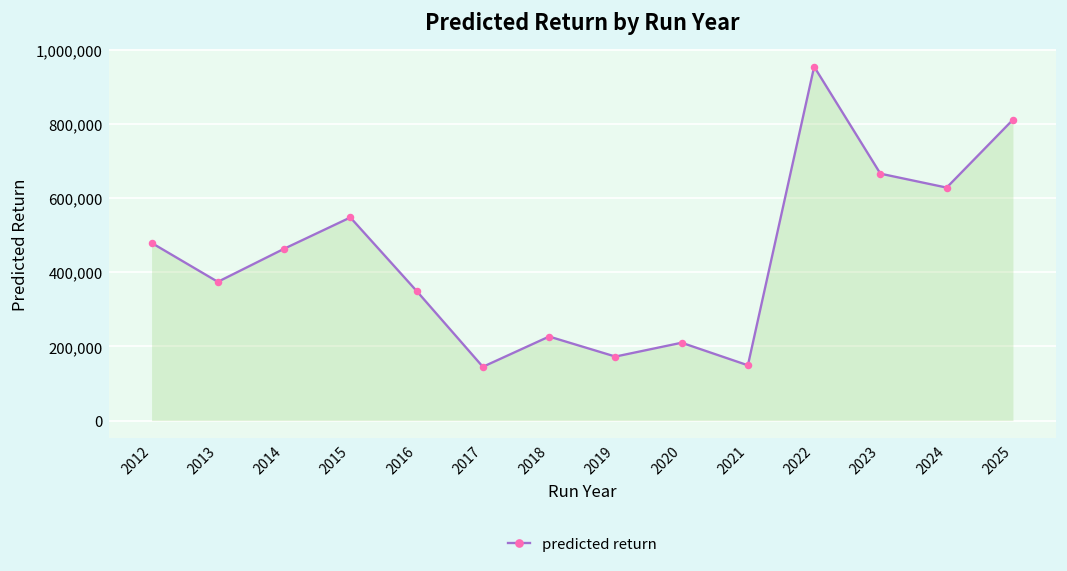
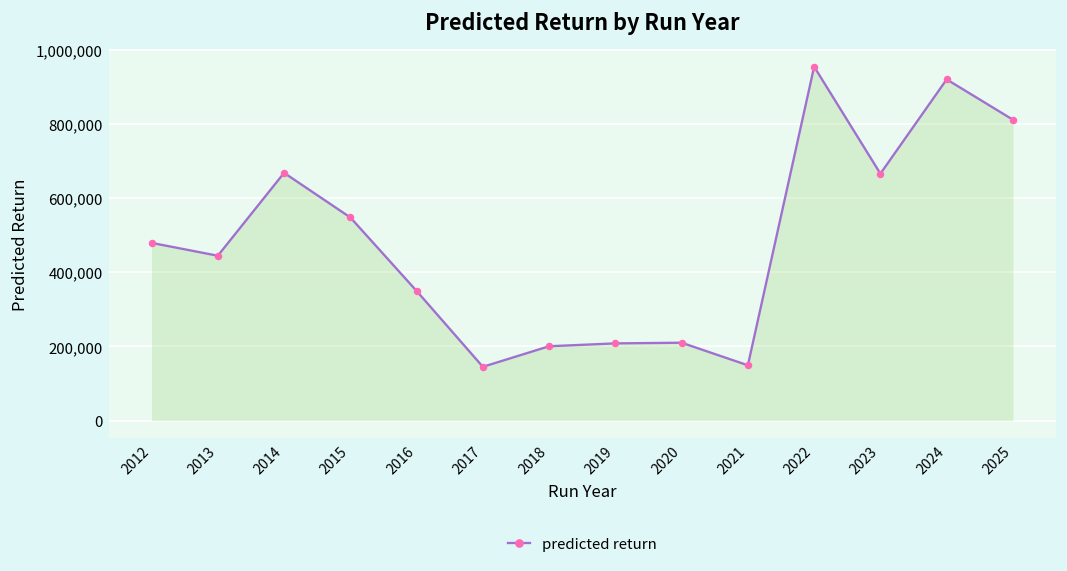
2013: 370,000 -> 440,000
2014: 460,000 -> 670,000
2018: 230,000 -> 200,000
2019: 170,000 -> 210,000
2024: 630,000 -> 920,000
